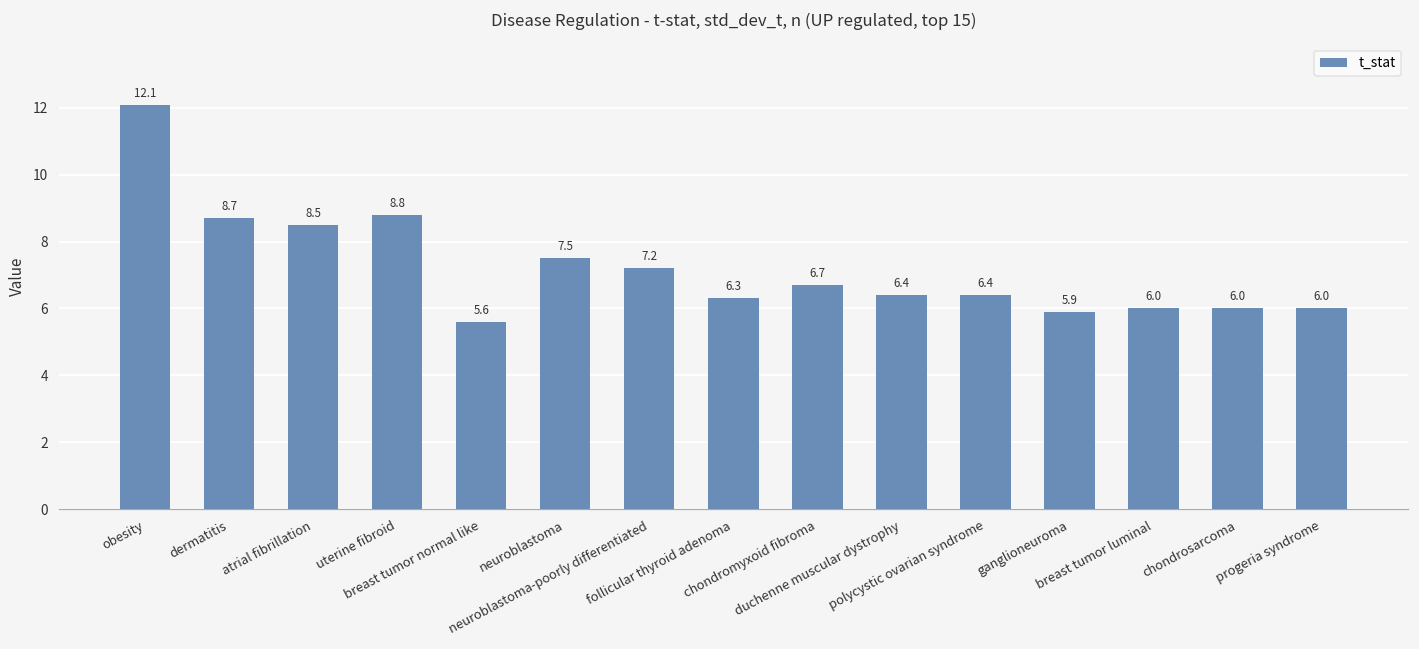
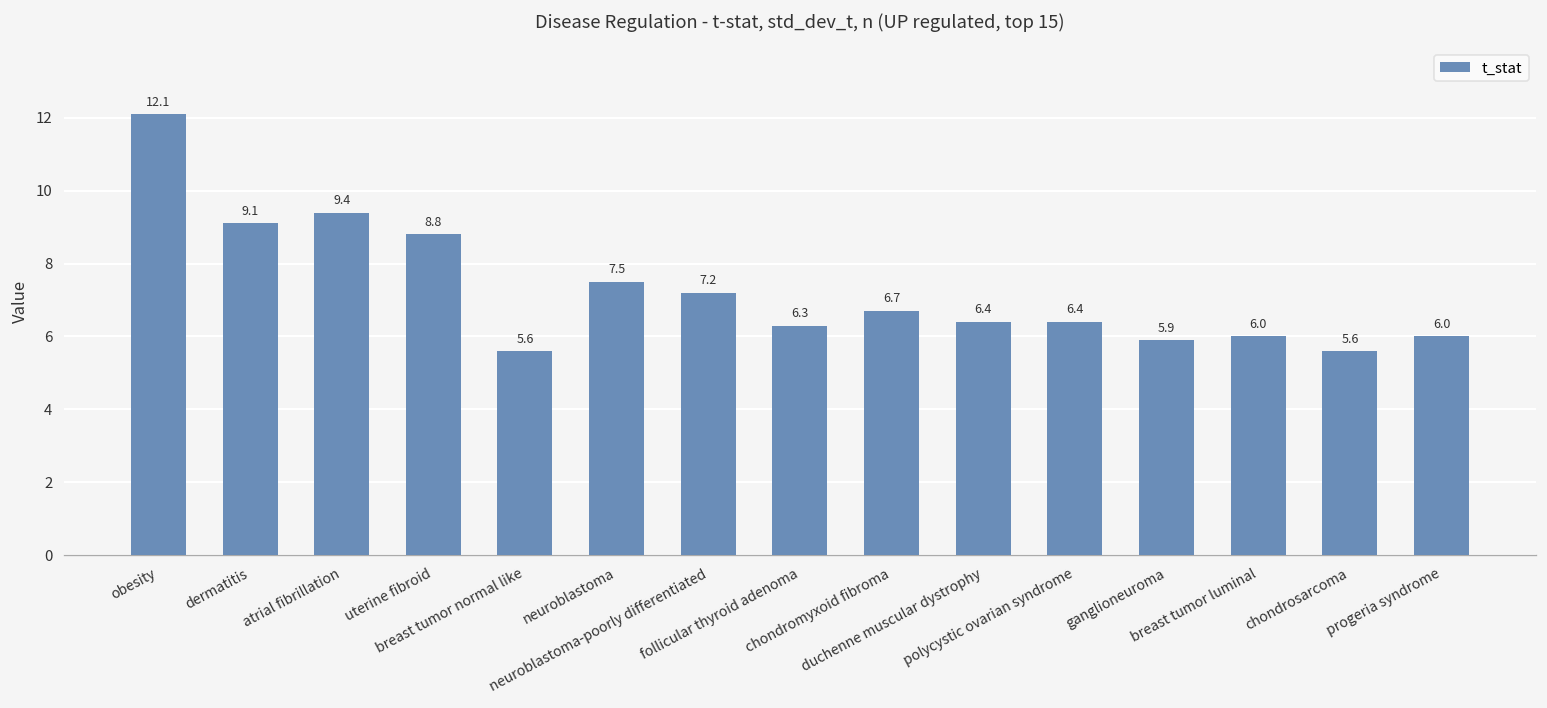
dermatitis: 8.7 -> 9.1
atrial fibrillation: 8.5 -> 9.4
chondrosarcoma: 6.0 -> 5.6
